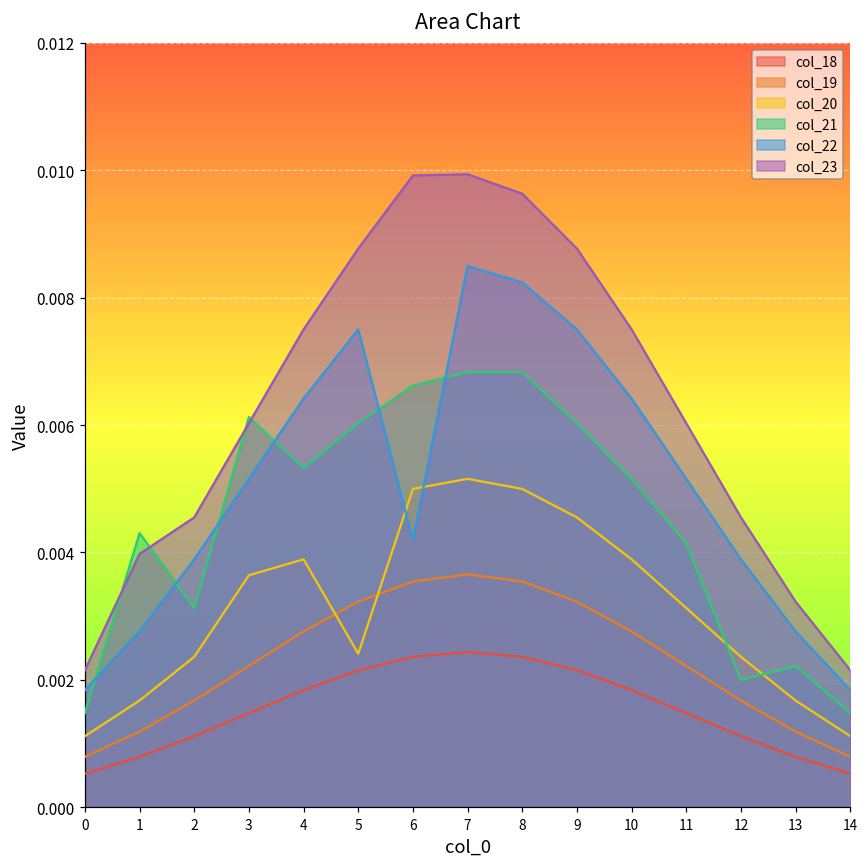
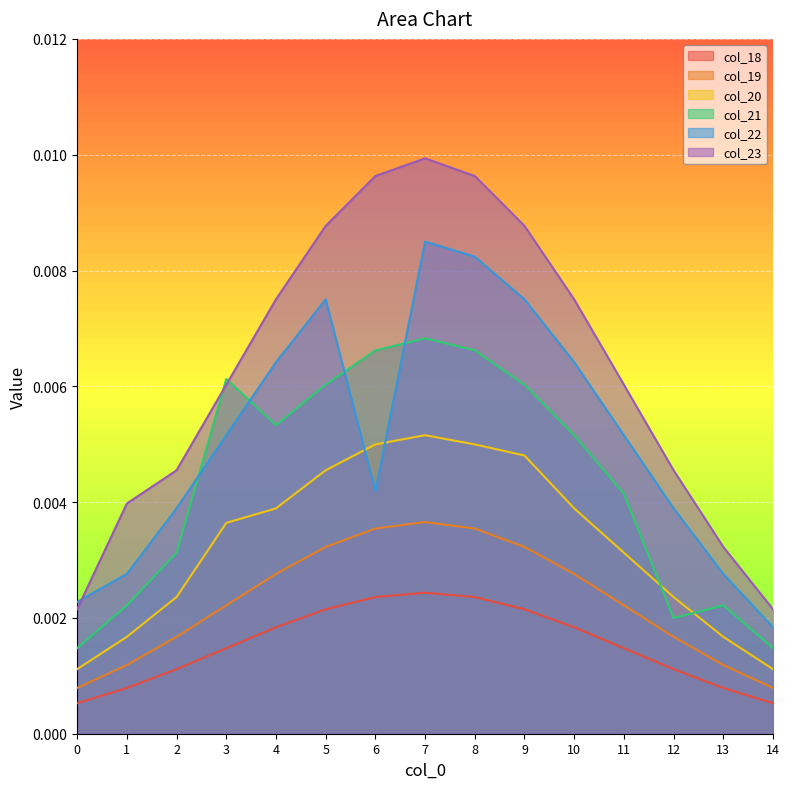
col_22, 0: 0.0018 -> 0.0023
col_21, 1: 0.0043 -> 0.0022
col_20, 5: 0.0024 -> 0.0045
col_23, 6: 0.0099 -> 0.0096
col_21, 8: 0.0068 -> 0.0066
col_20, 9: 0.0045 -> 0.0048
